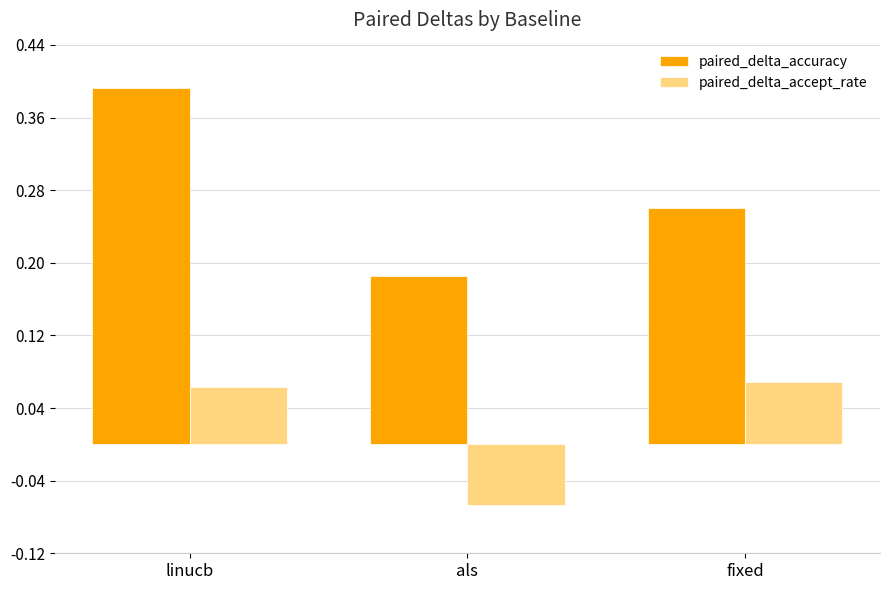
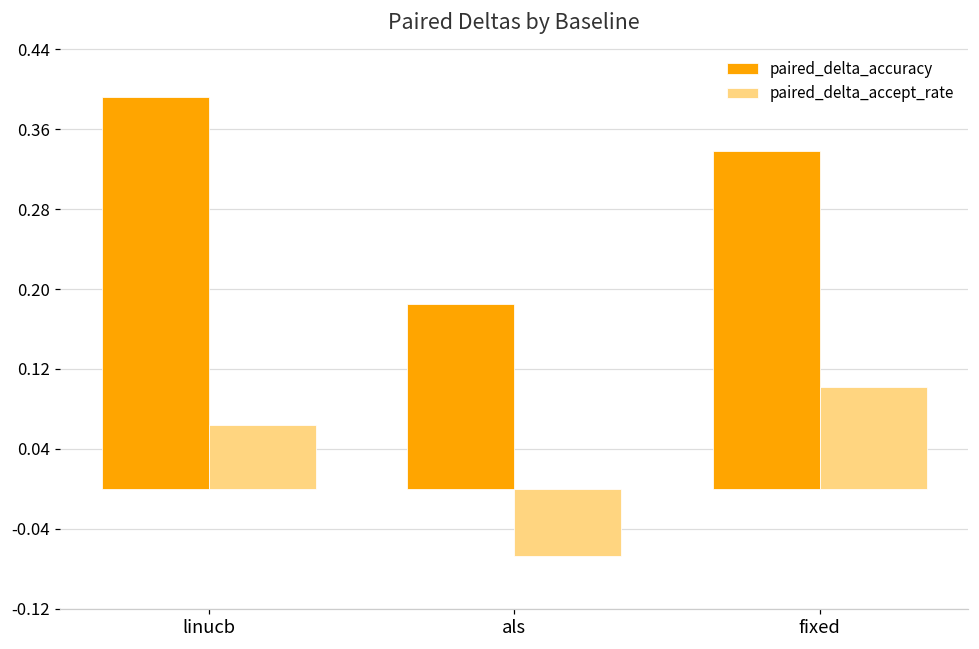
paired_delta_accuracy, fixed: 0.26 -> 0.34
paired_delta_accept_rate, fixed: 0.07 -> 0.10
